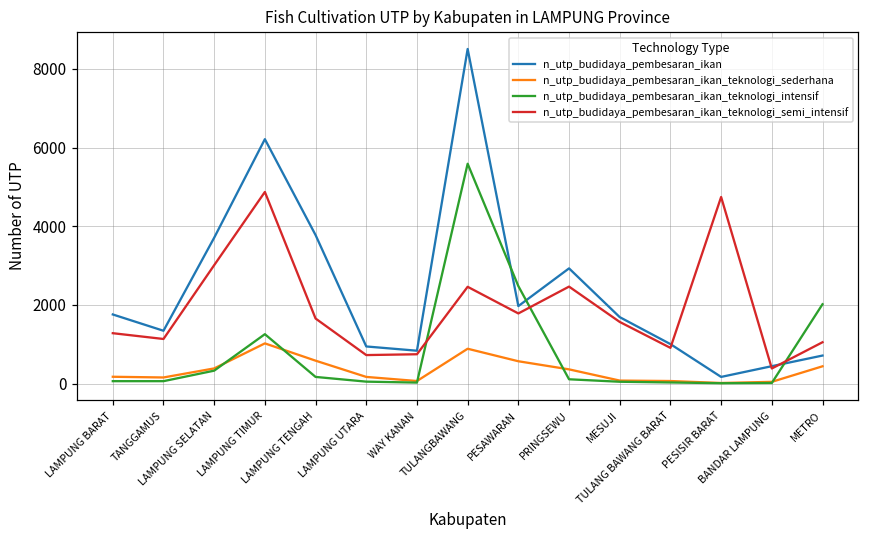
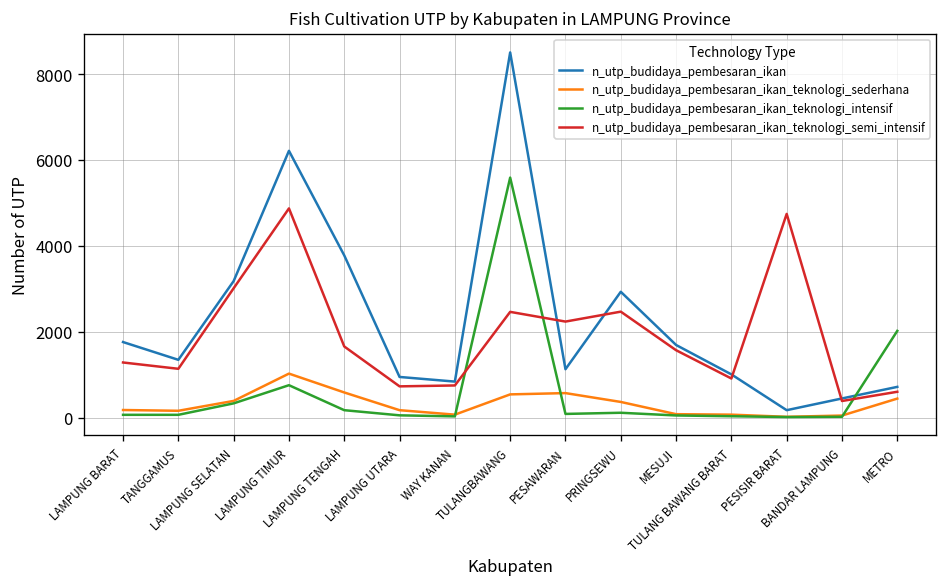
n_utp_budidaya_pembesaran_ikan, LAMPUNG SELATAN: 3700 -> 3200
n_utp_budidaya_pembesaran_ikan_teknologi_intensif, LAMPUNG TIMUR: 1300 -> 800
n_utp_budidaya_pembesaran_ikan_teknologi_sederhana, TULANGBAWANG: 900 -> 500
n_utp_budidaya_pembesaran_ikan, PESAWARAN: 2000 -> 1100
n_utp_budidaya_pembesaran_ikan_teknologi_intensif, PESAWARAN: 2500 -> 100
n_utp_budidaya_pembesaran_ikan_teknologi_semi_intensif, PESAWARAN: 1800 -> 2200
n_utp_budidaya_pembesaran_ikan_teknologi_semi_intensif, METRO: 1100 -> 600
